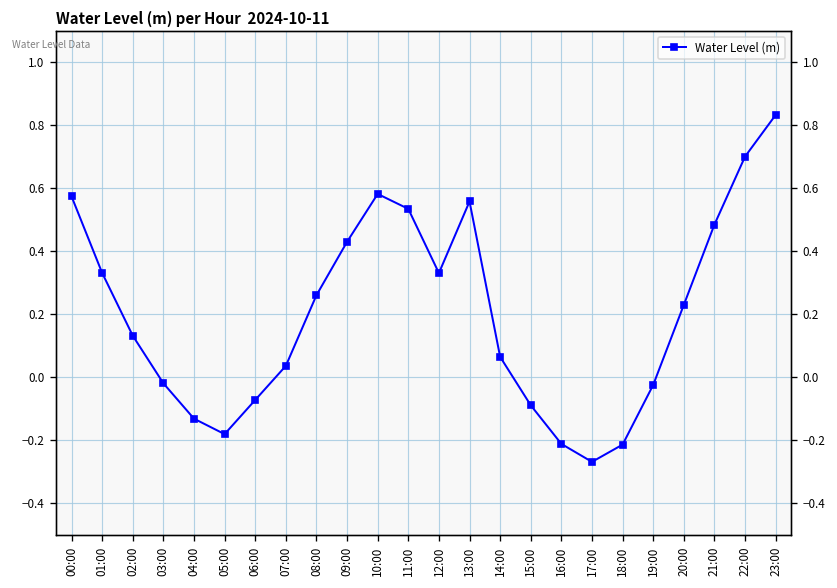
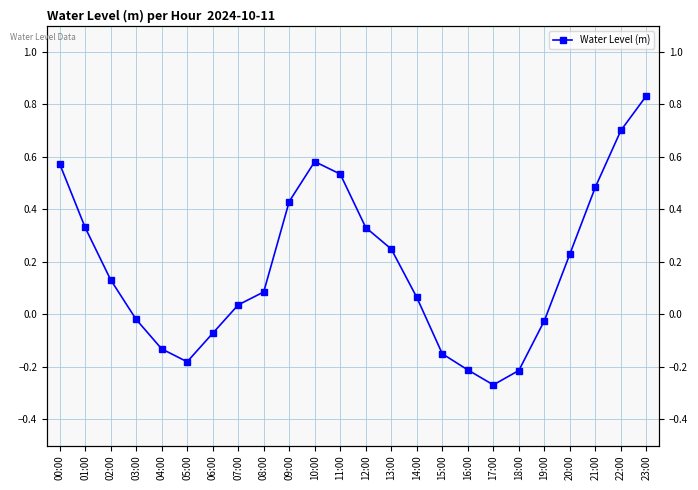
08:00: 0.26 -> 0.09
13:00: 0.56 -> 0.25
15:00: -0.09 -> -0.15
